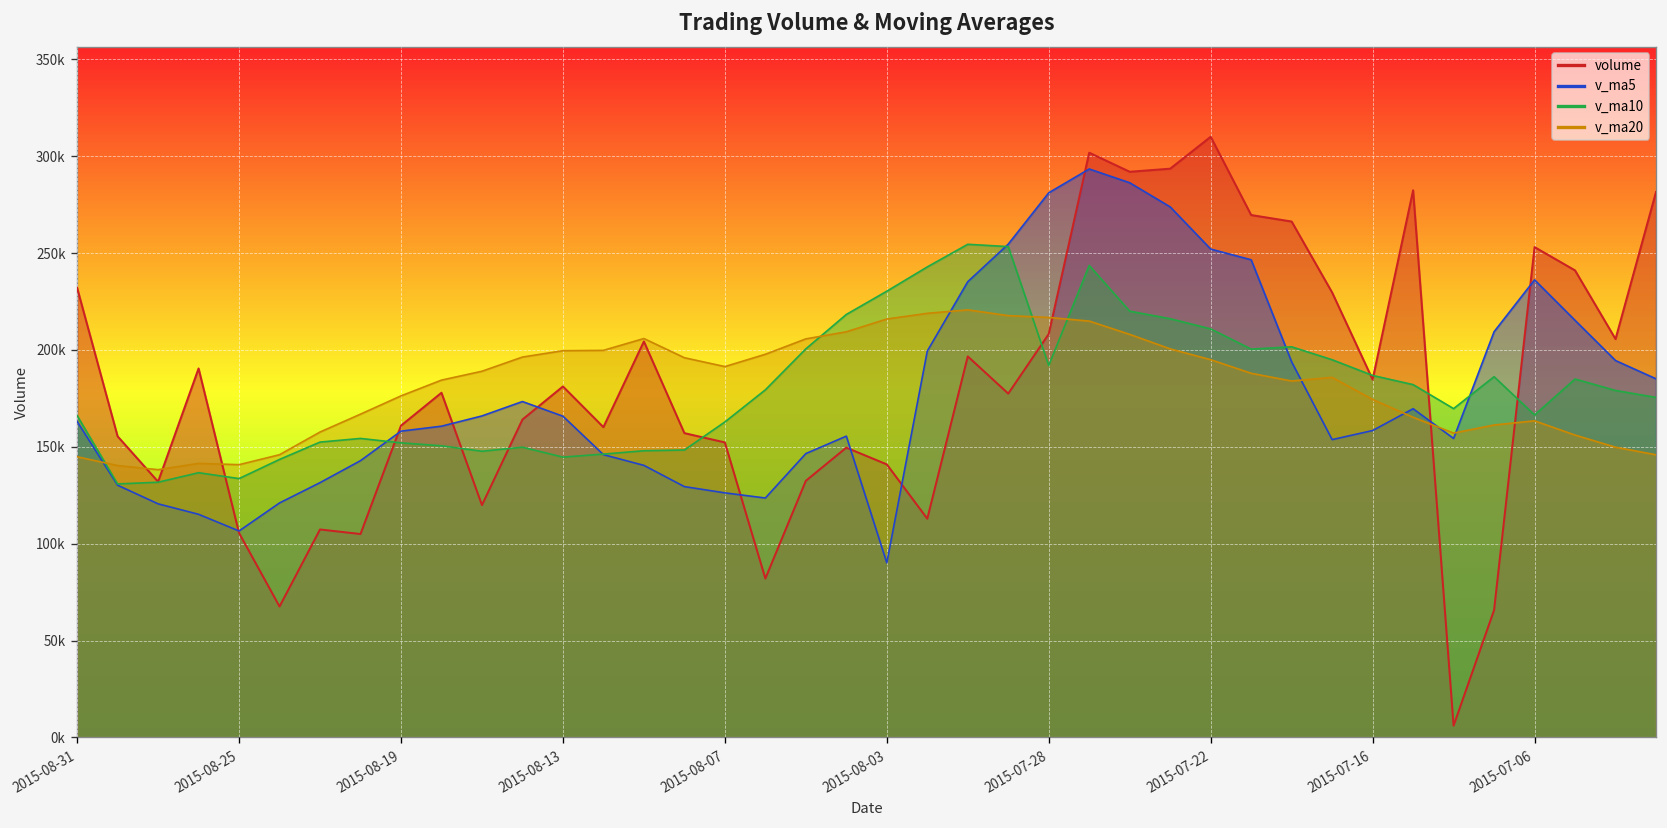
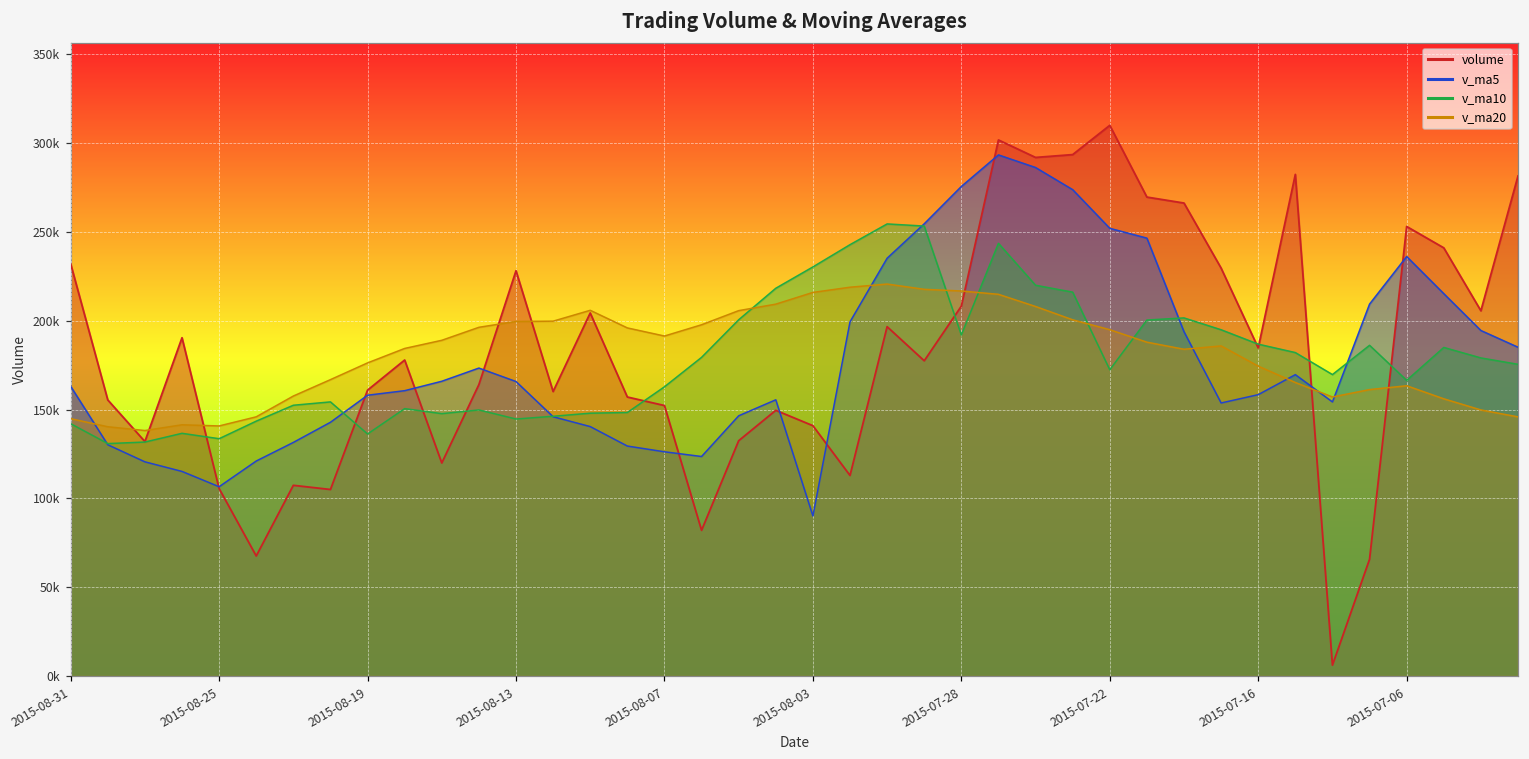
v_ma10, 2015-08-31: 166000 -> 142000
v_ma10, 2015-08-19: 152000 -> 136000
volume, 2015-08-13: 181000 -> 228000
v_ma5, 2015-07-28: 281000 -> 276000
v_ma10, 2015-07-22: 211000 -> 172000
